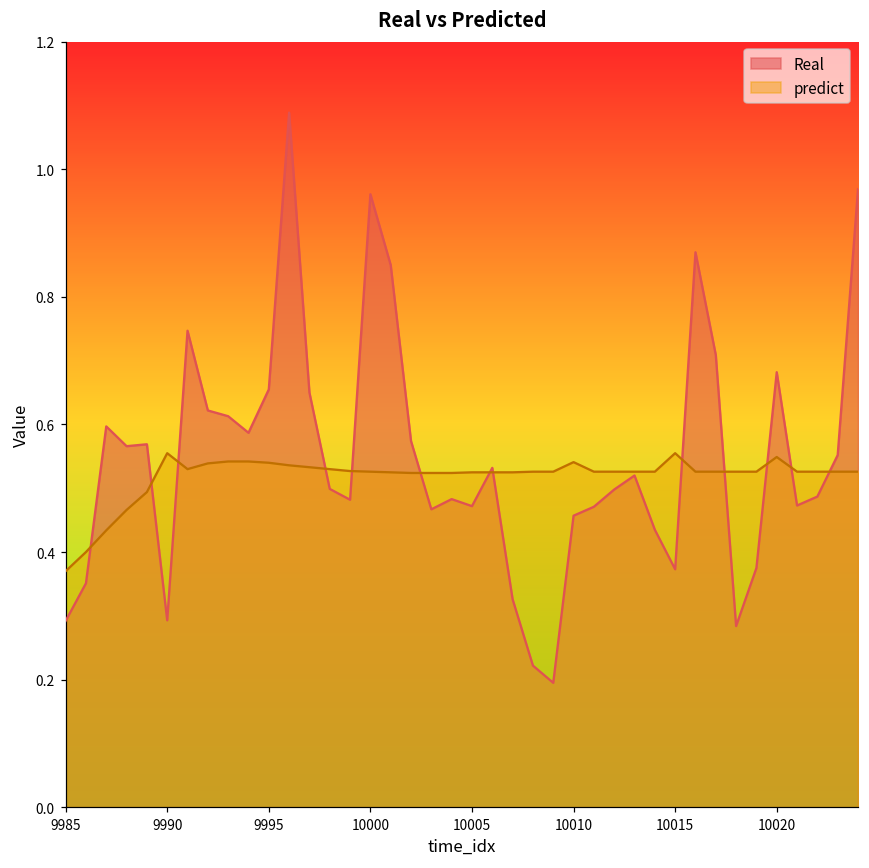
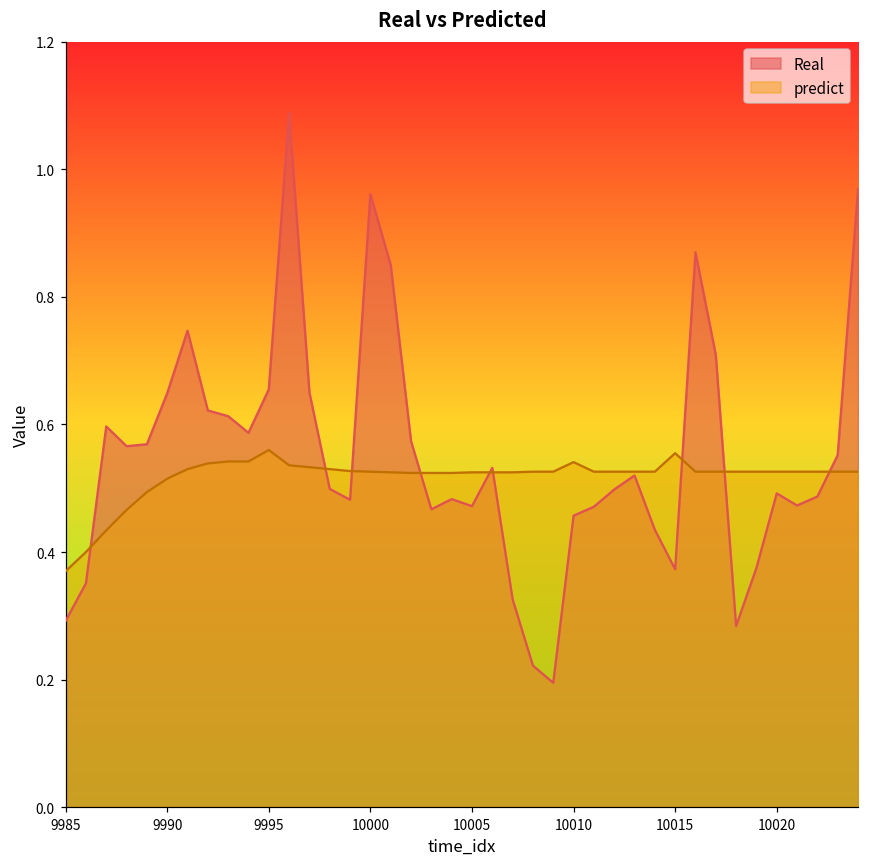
Real, 9990: 0.29 -> 0.65
predict, 9990: 0.56 -> 0.52
predict, 9995: 0.54 -> 0.56
Real, 10020: 0.68 -> 0.49
predict, 10020: 0.55 -> 0.53
